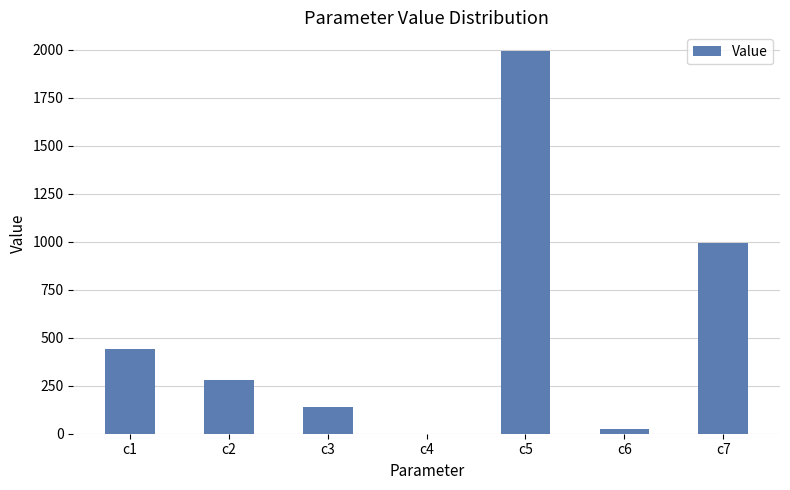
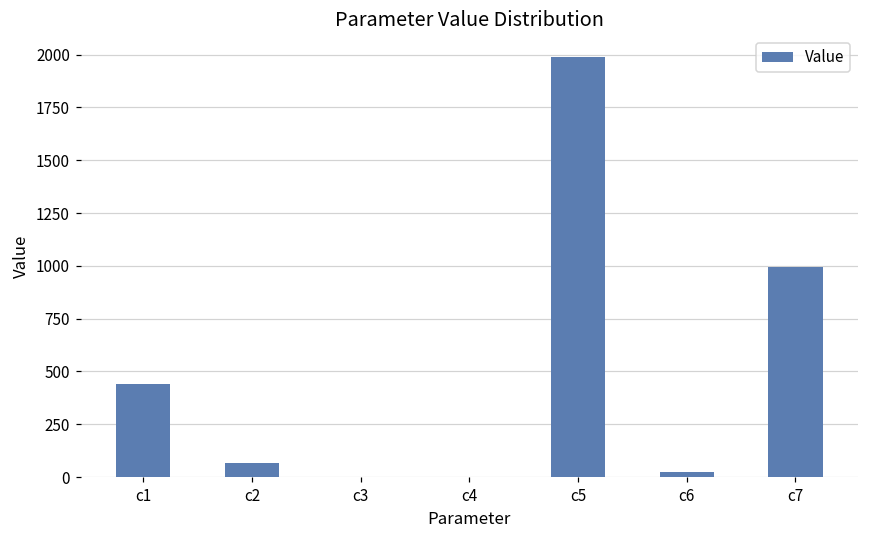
c2: 280 -> 70
c3: 140 -> 0
